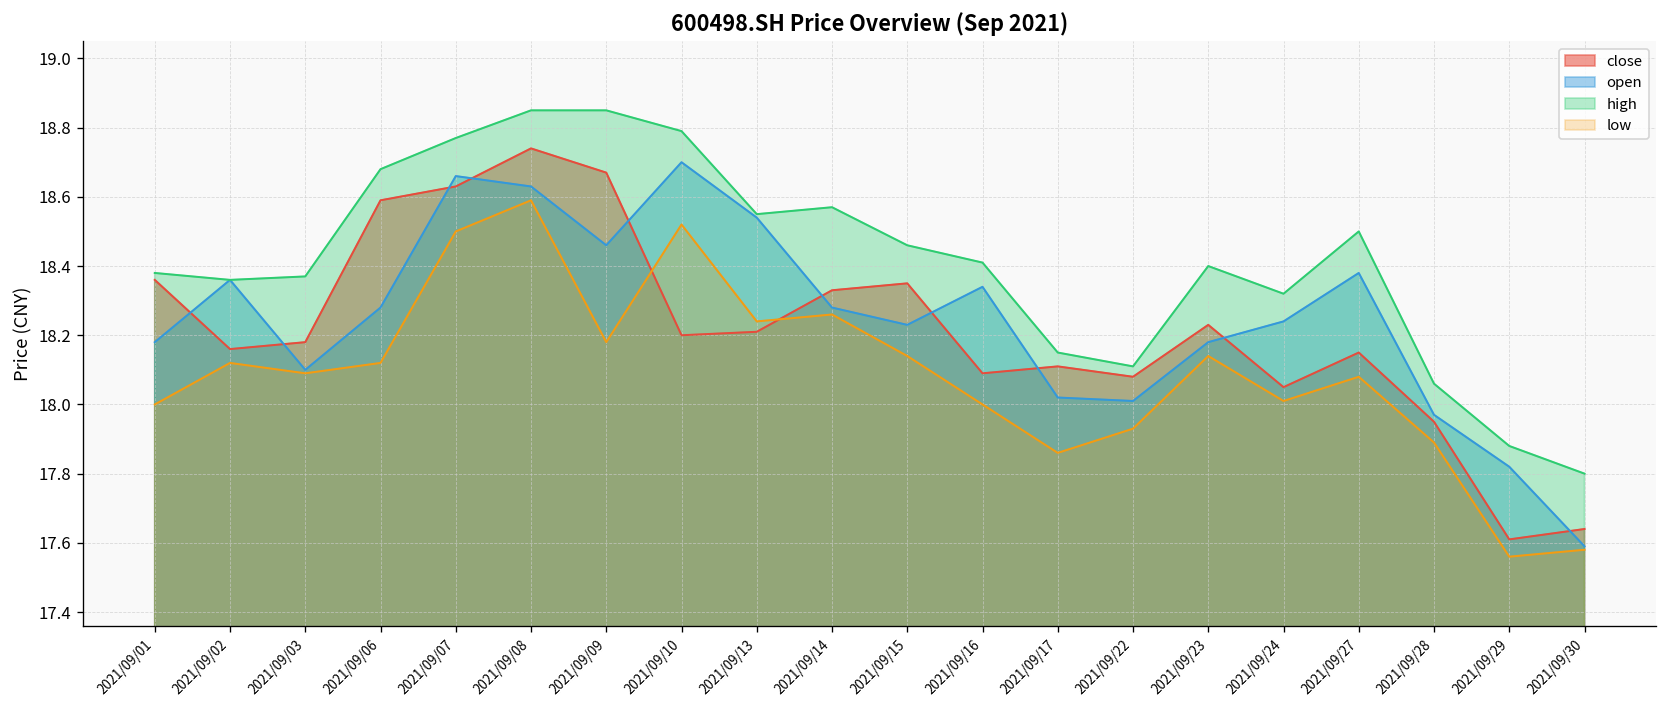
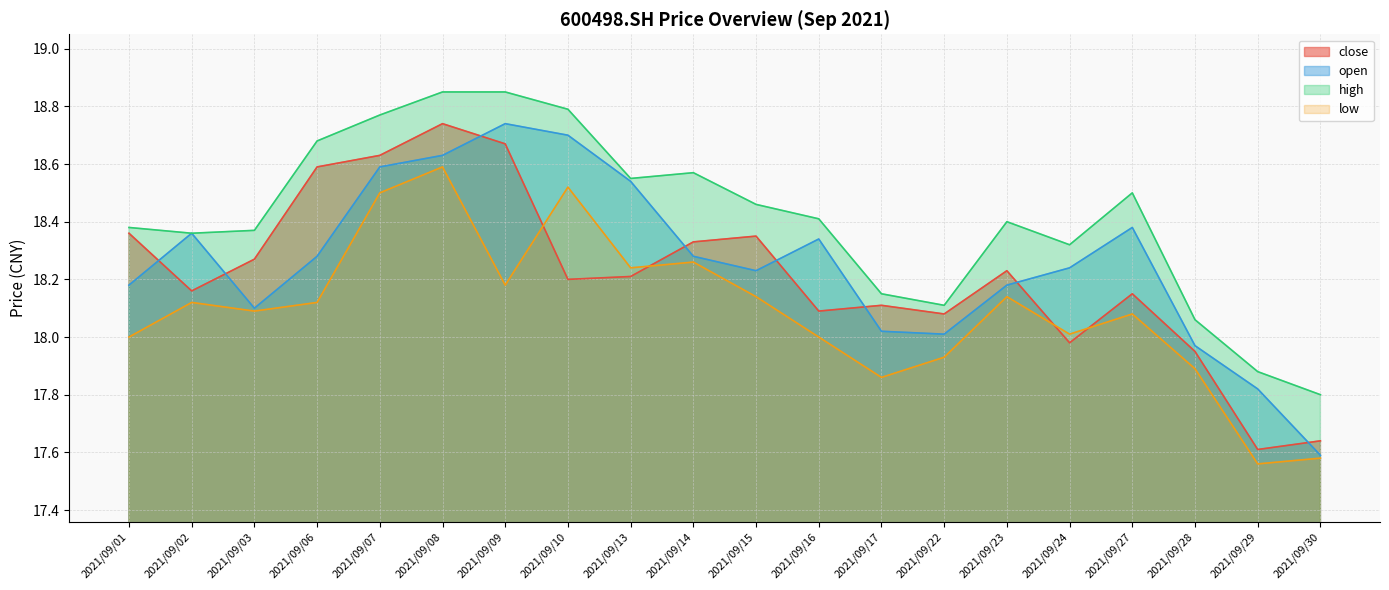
close, 2021/09/03: 18.18 -> 18.27
open, 2021/09/07: 18.66 -> 18.59
open, 2021/09/09: 18.46 -> 18.74
close, 2021/09/24: 18.05 -> 17.98
